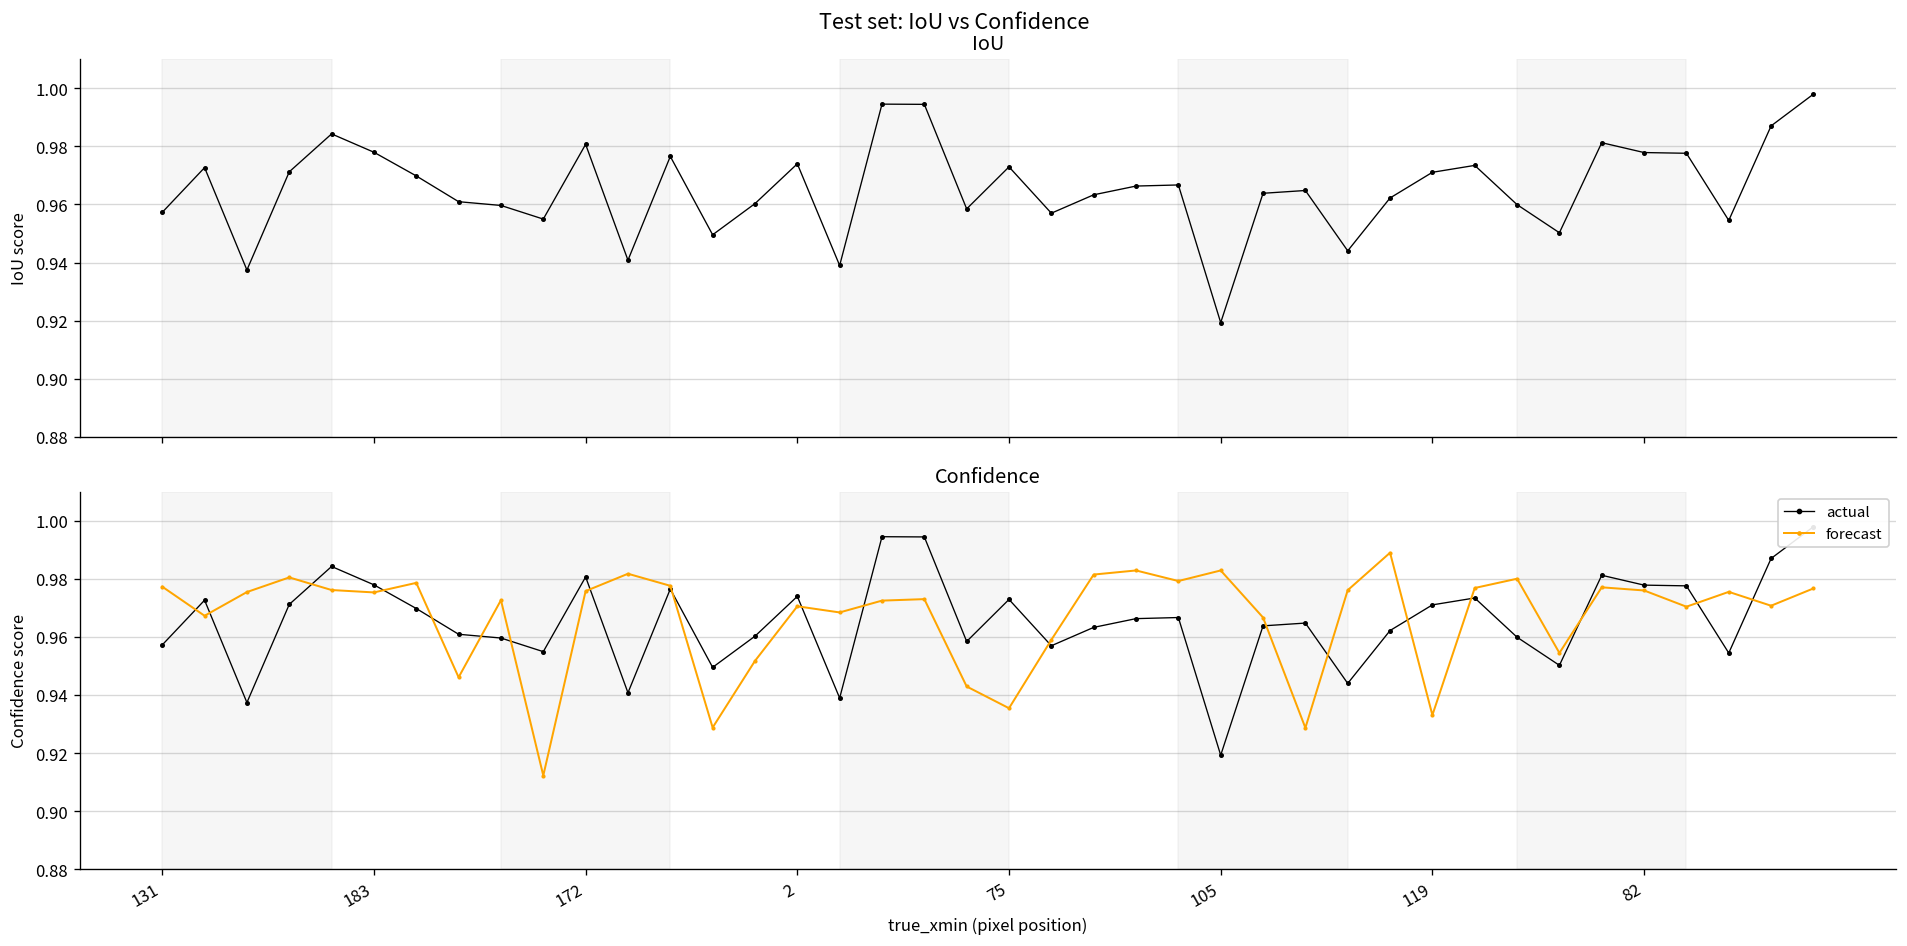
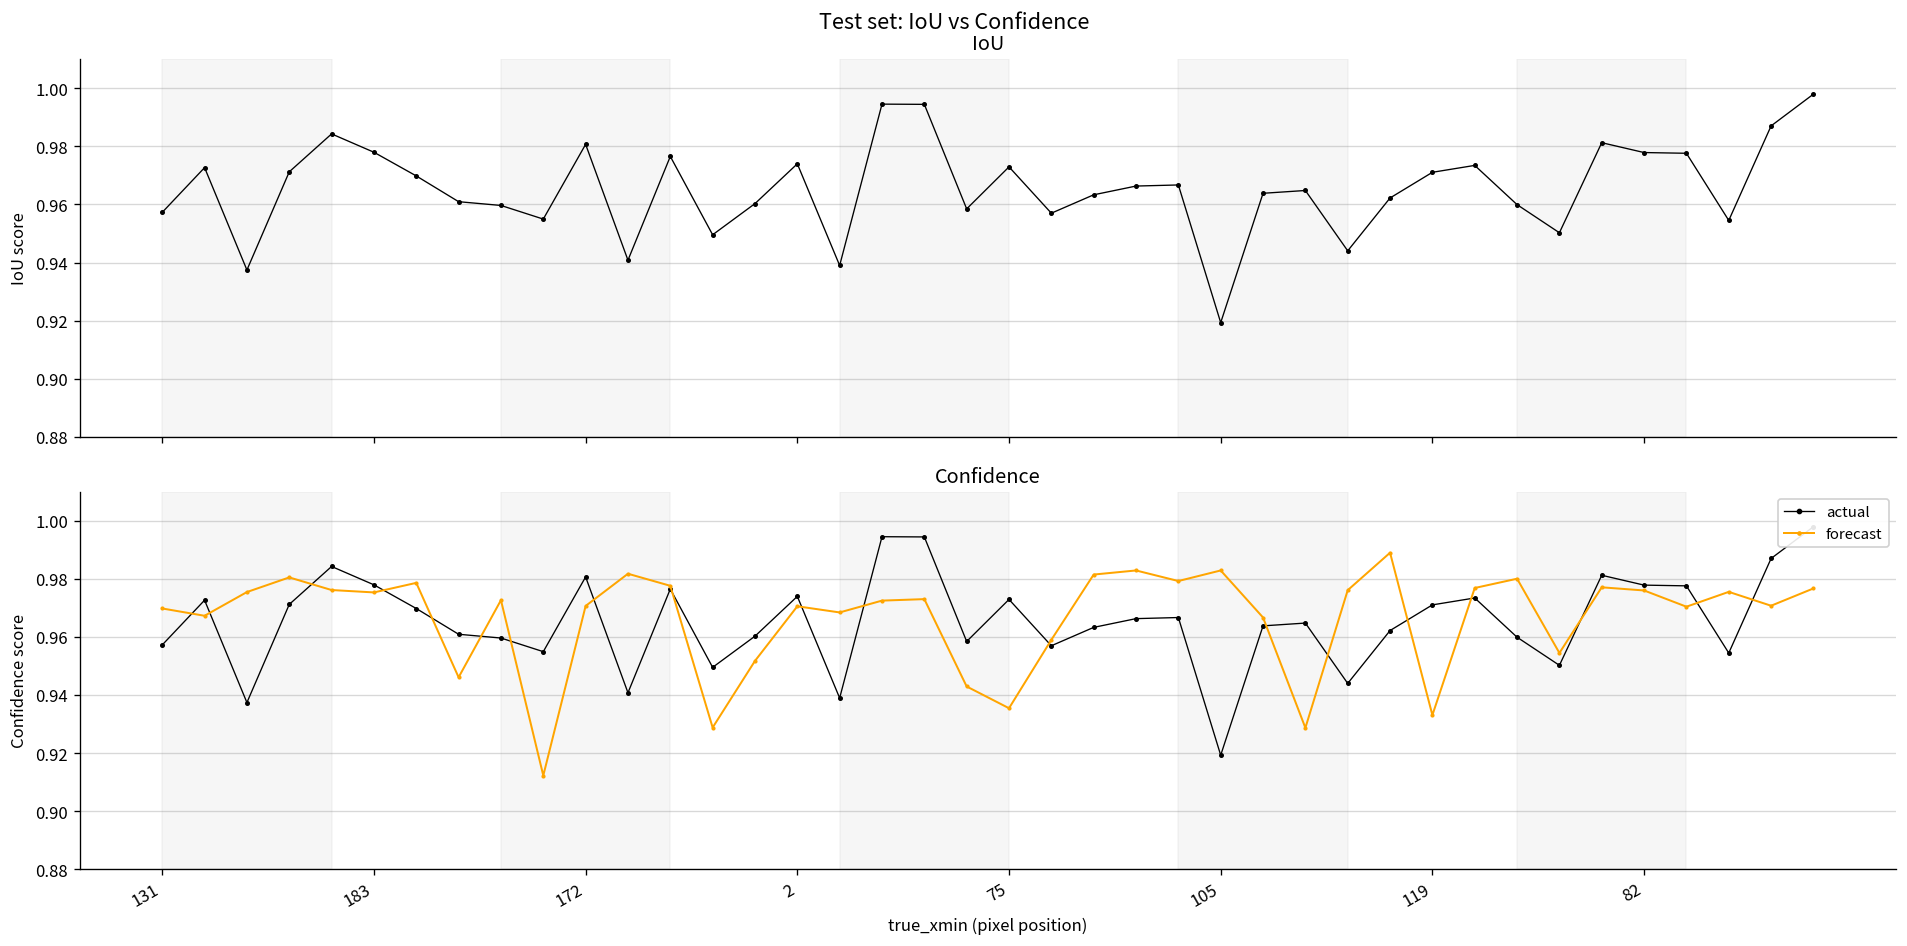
Confidence, forecast, 131: 0.977 -> 0.970
Confidence, forecast, 172: 0.976 -> 0.971
